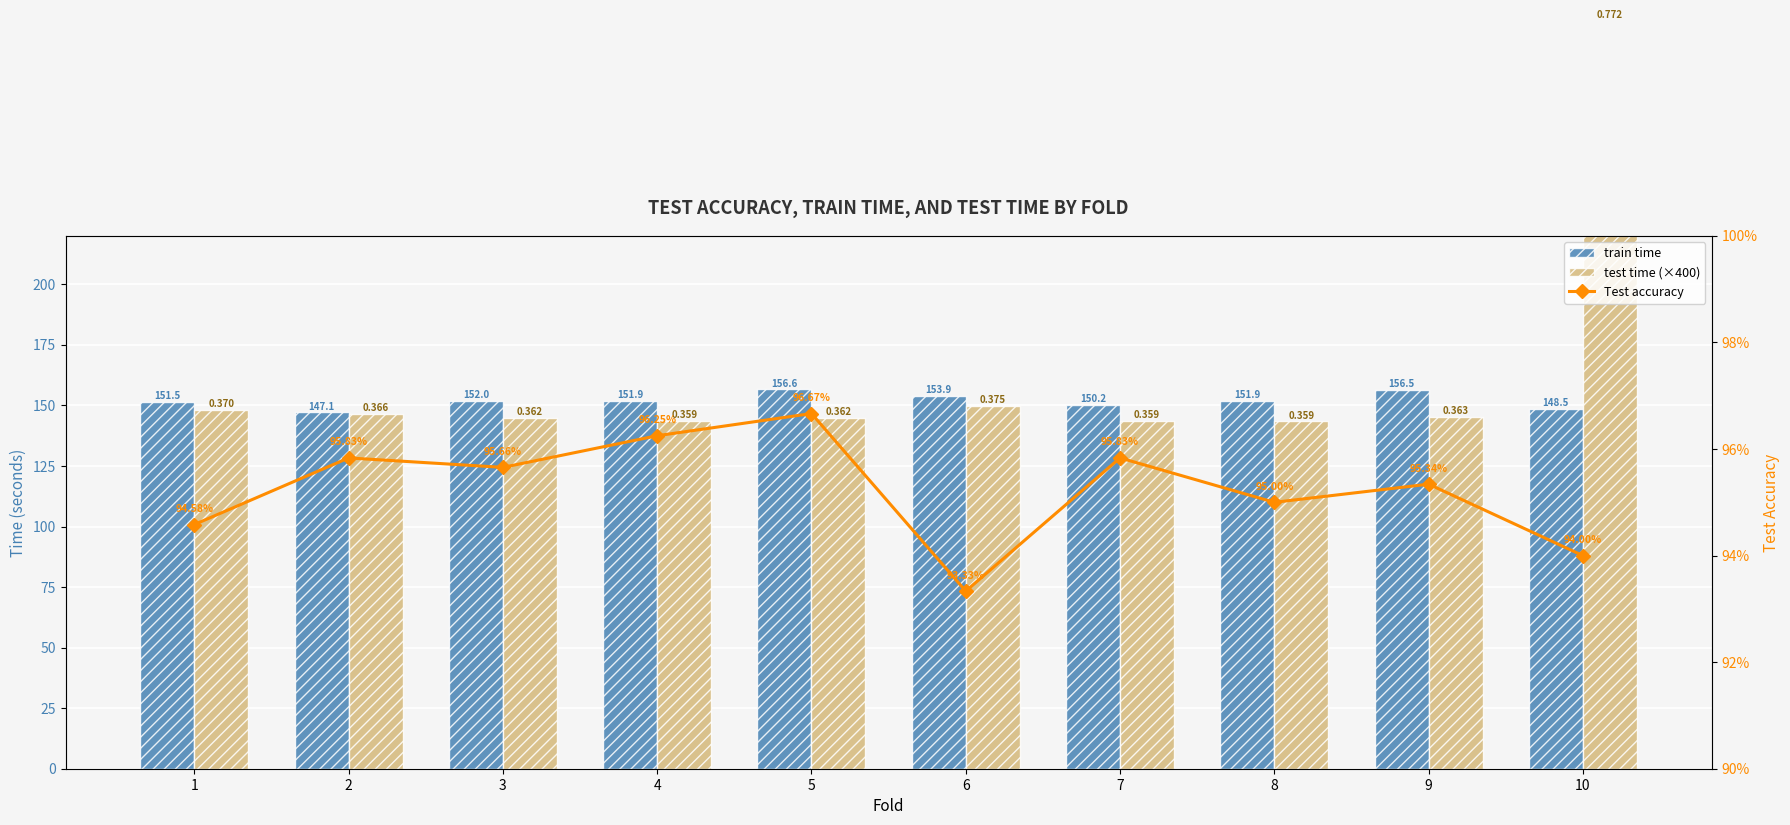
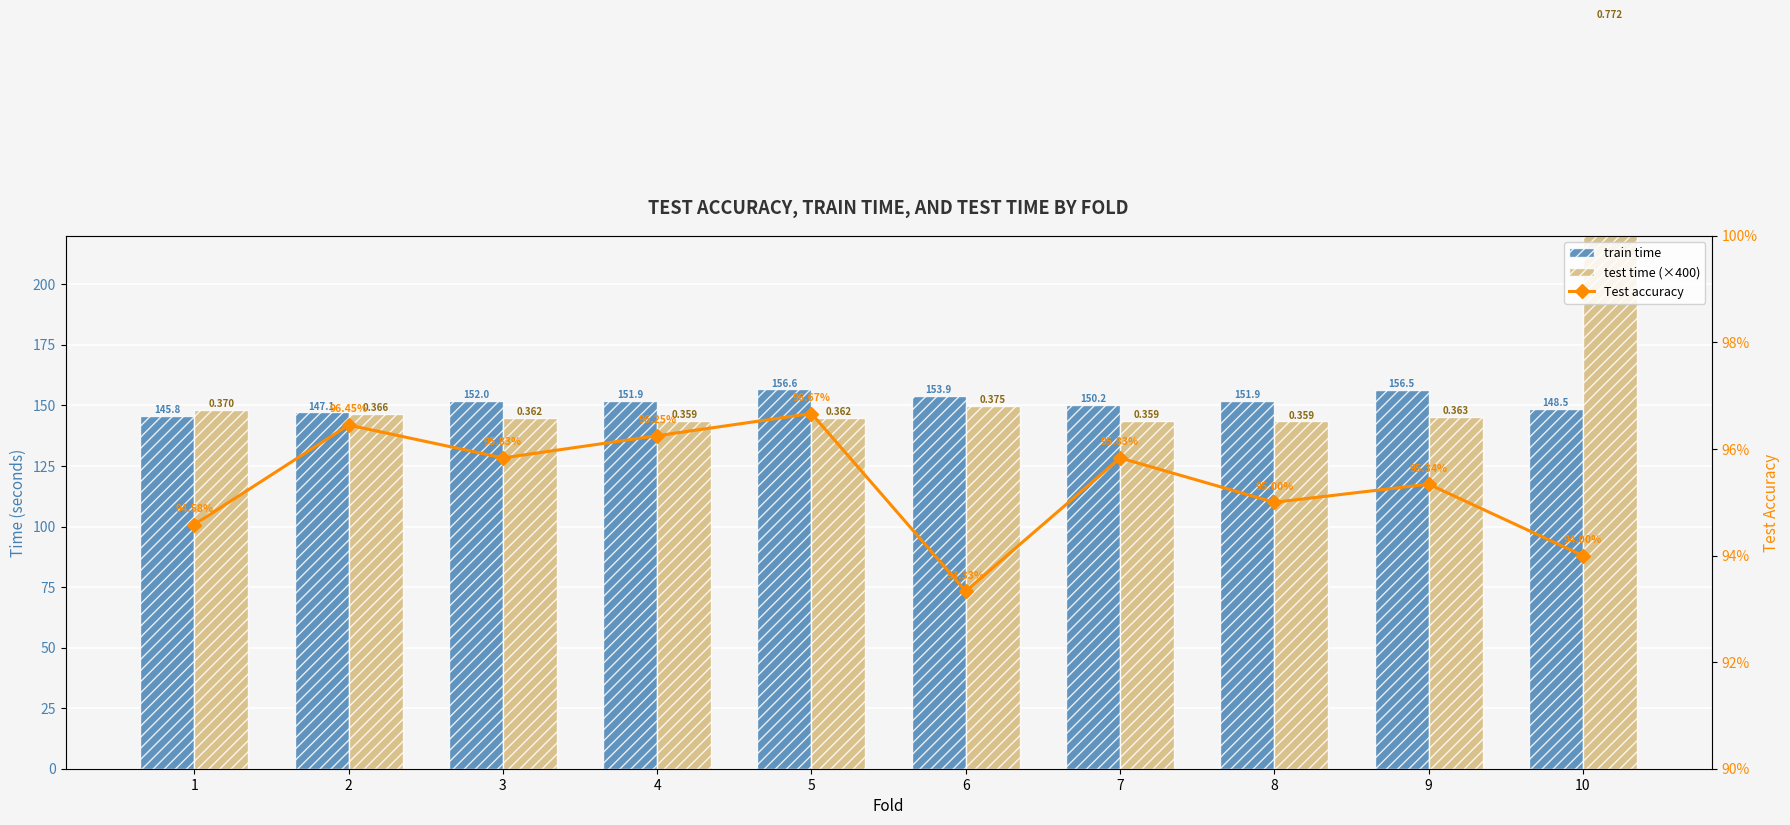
train time, 1: 151.5 -> 145.8
Test accuracy, 2: 95.83% -> 96.45%
Test accuracy, 3: 95.66% -> 95.83%
